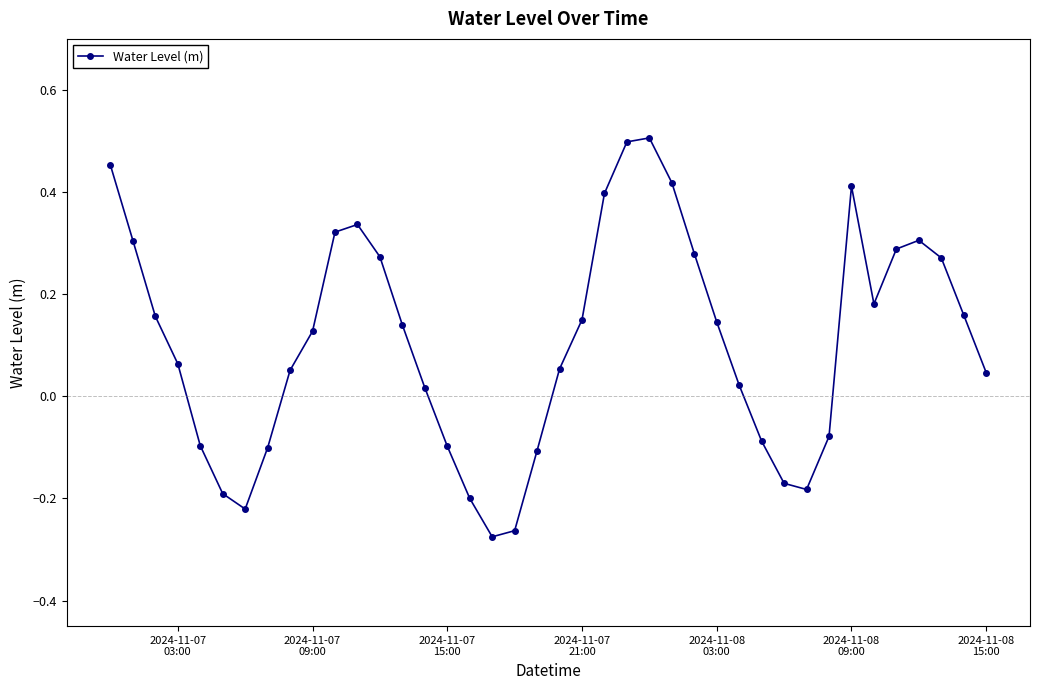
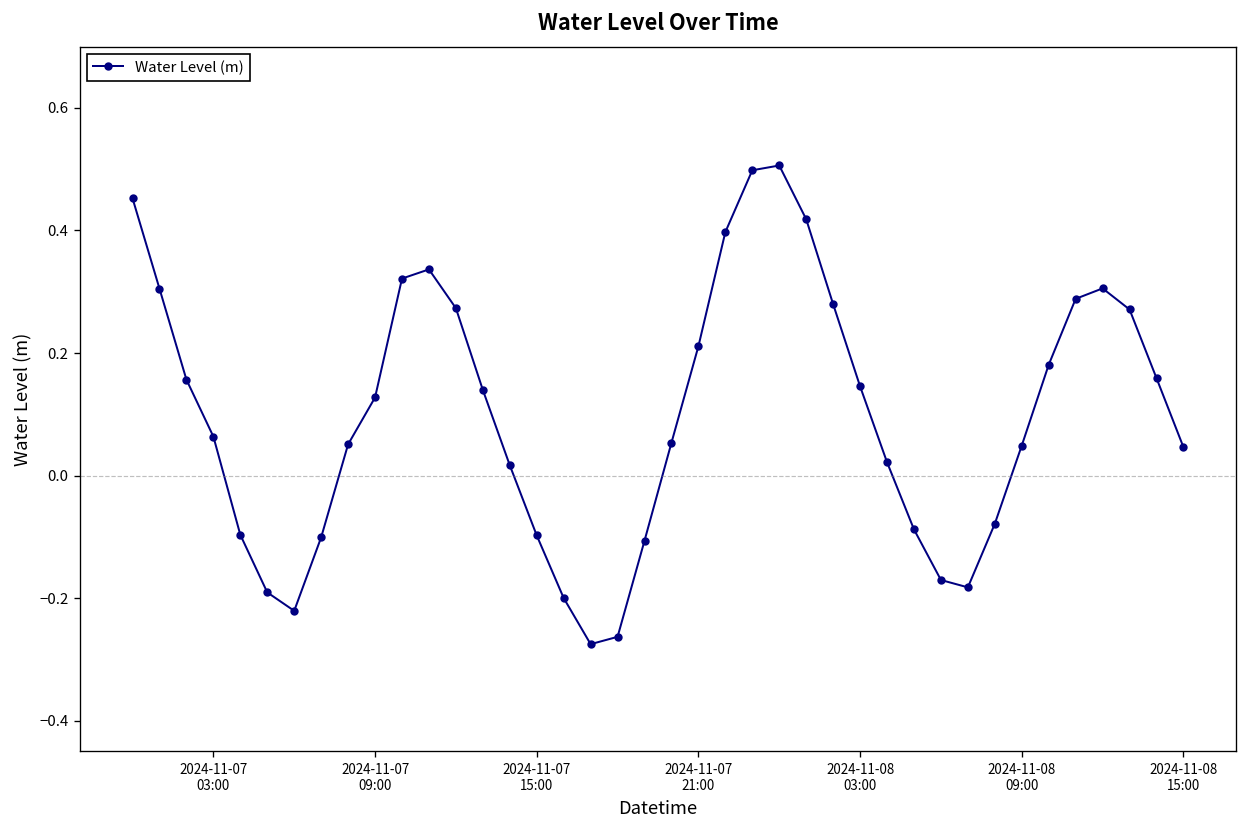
2024-11-07 21:00: 0.15 -> 0.21
2024-11-08 09:00: 0.41 -> 0.05
